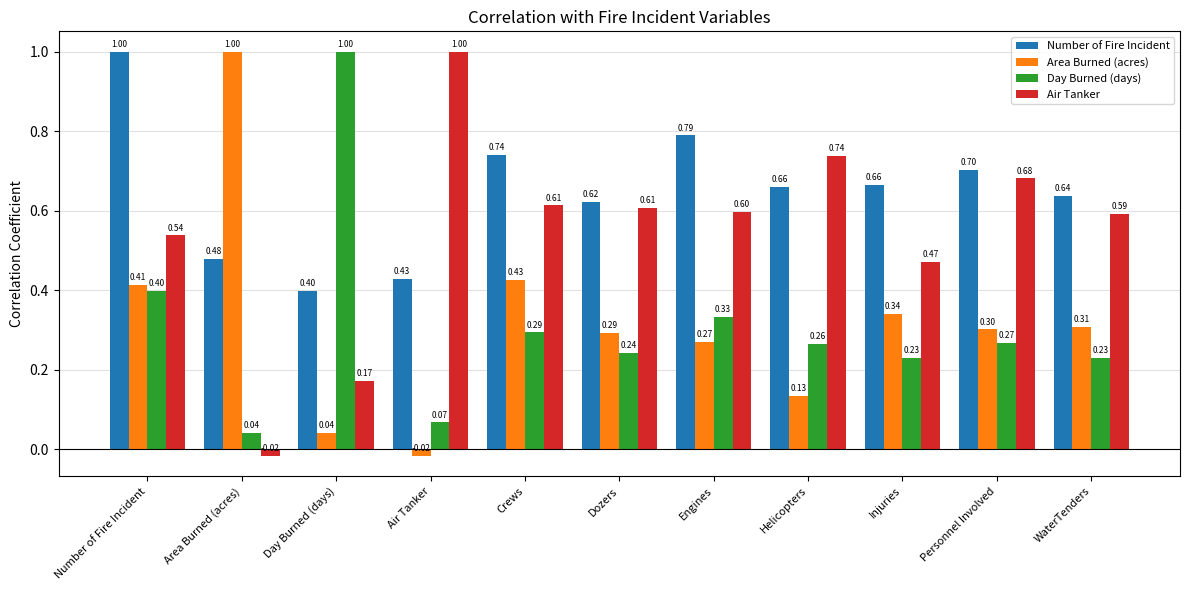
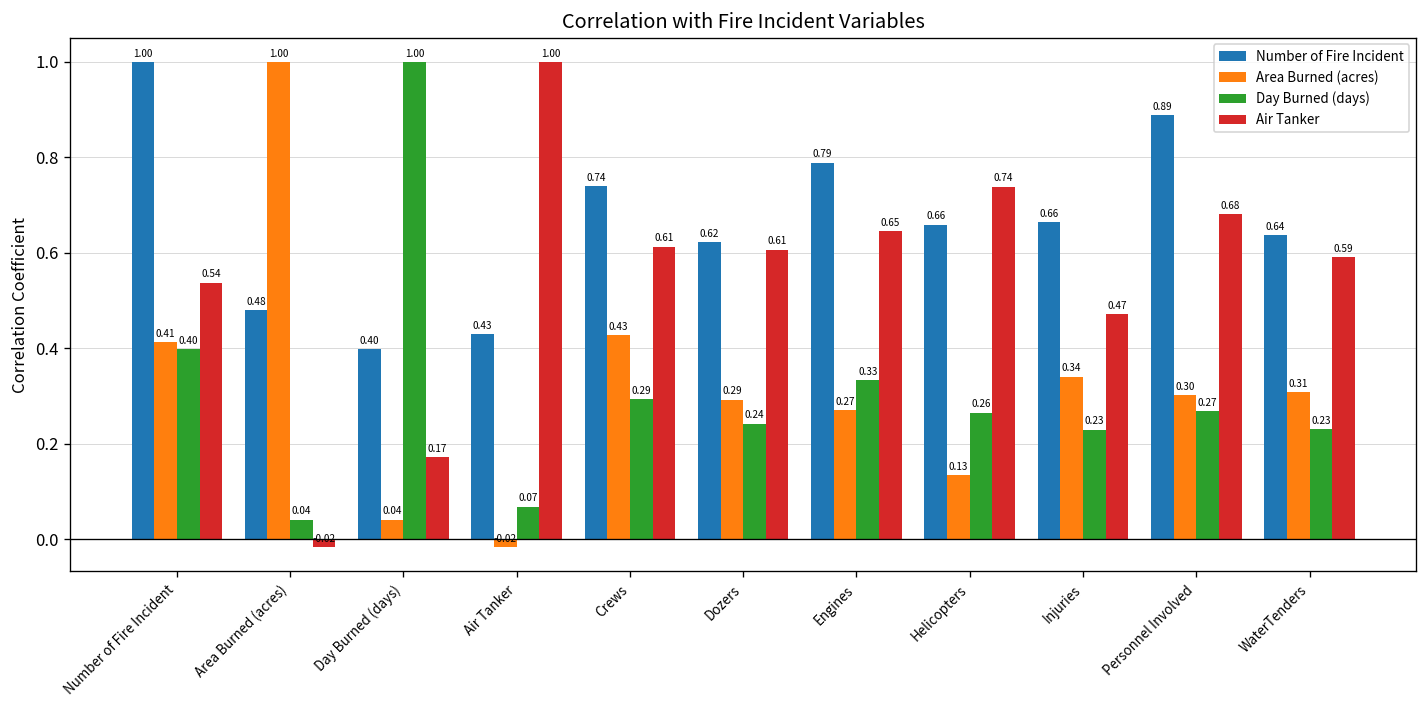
Air Tanker, Engines: 0.60 -> 0.65
Number of Fire Incident, Personnel Involved: 0.70 -> 0.89
